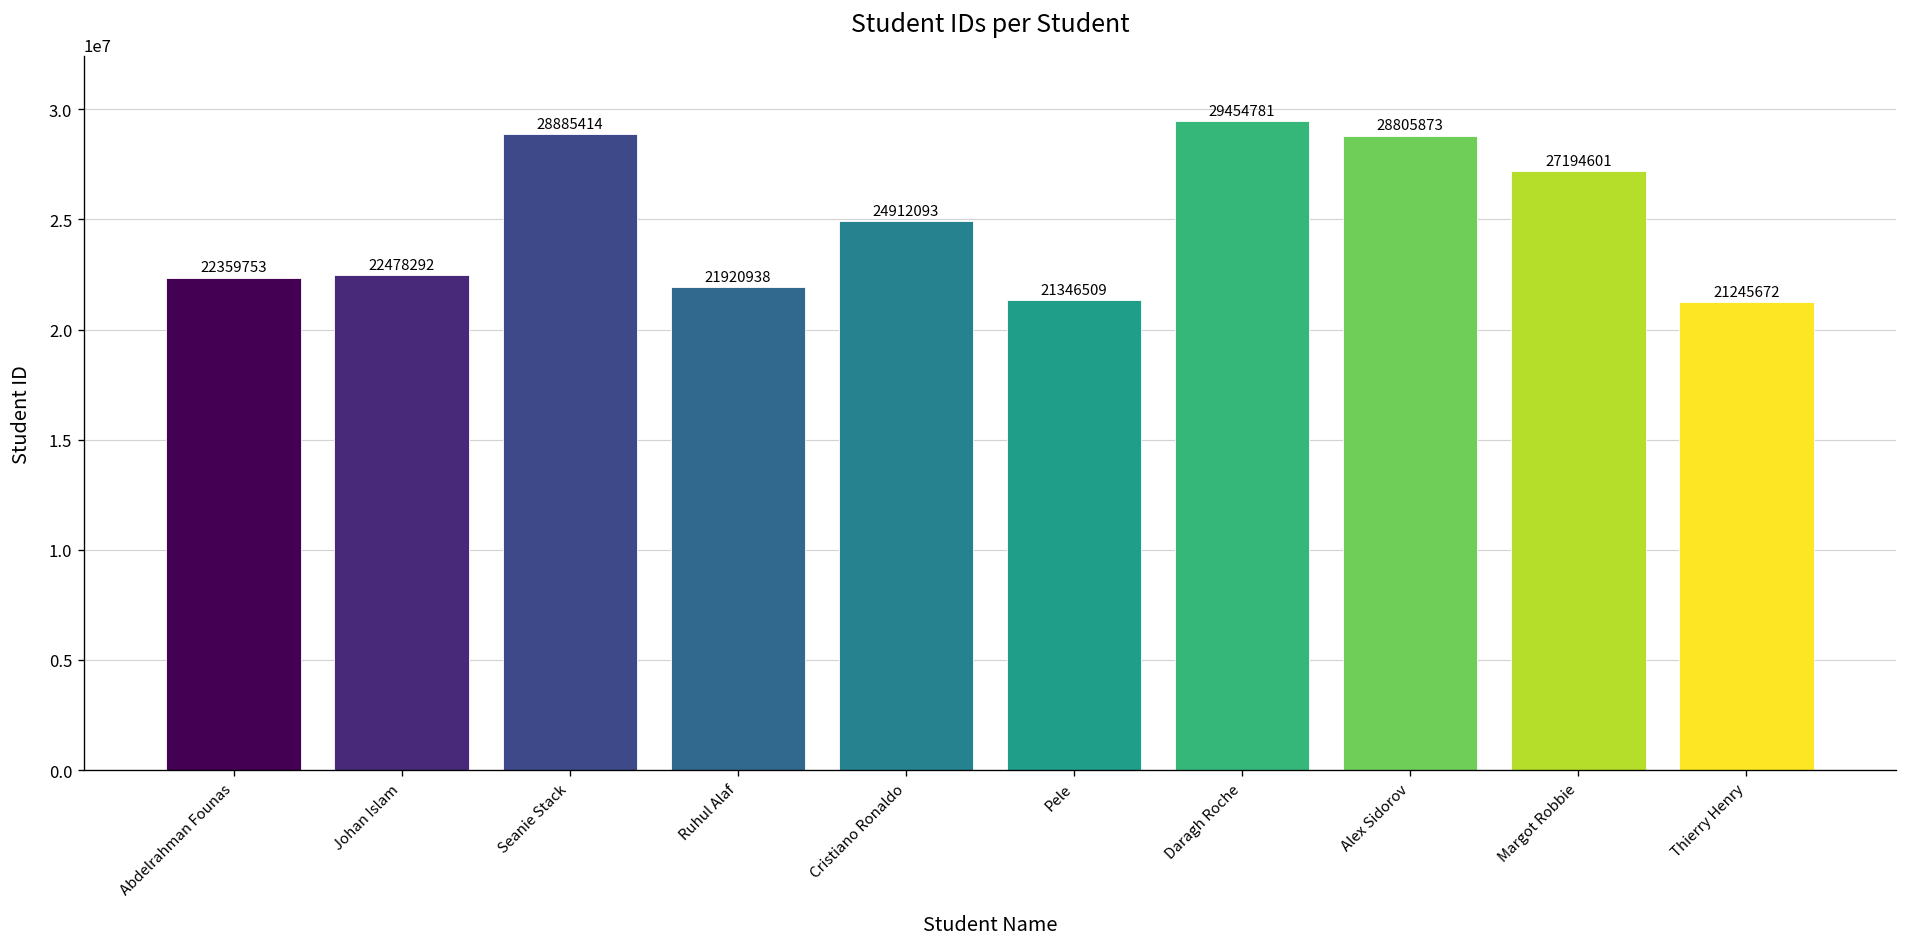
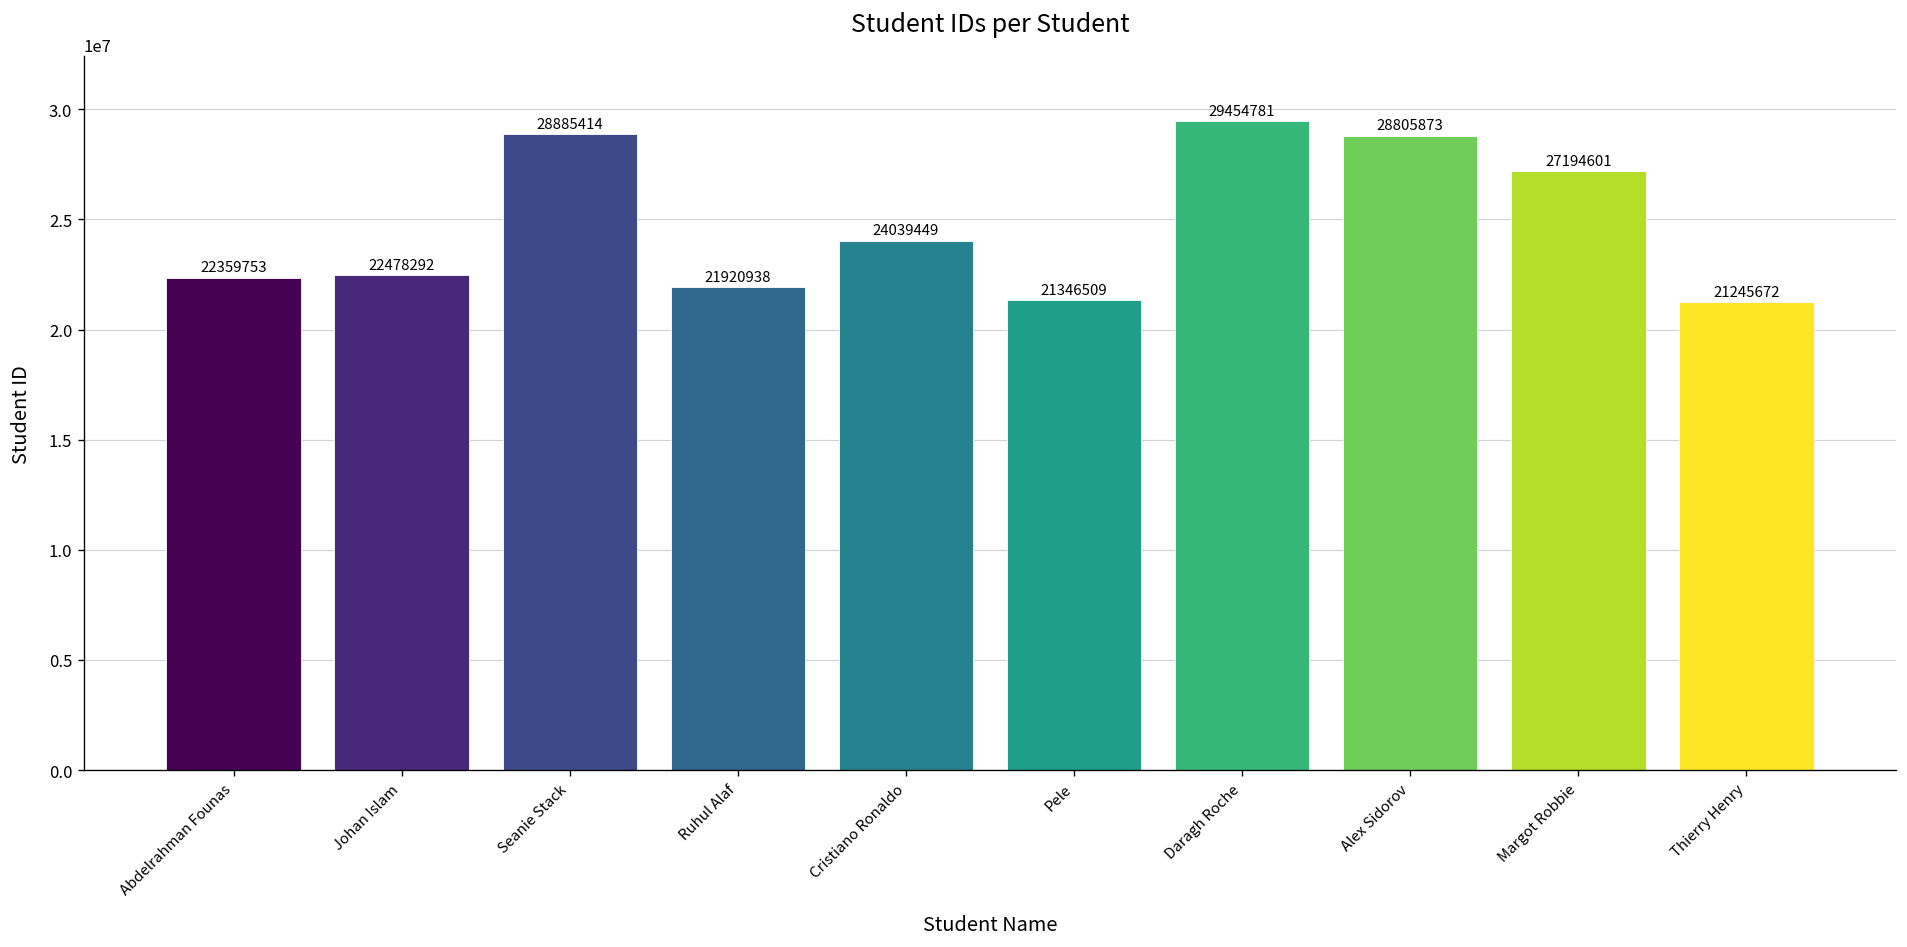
Cristiano Ronaldo: 24912093 -> 24039449
